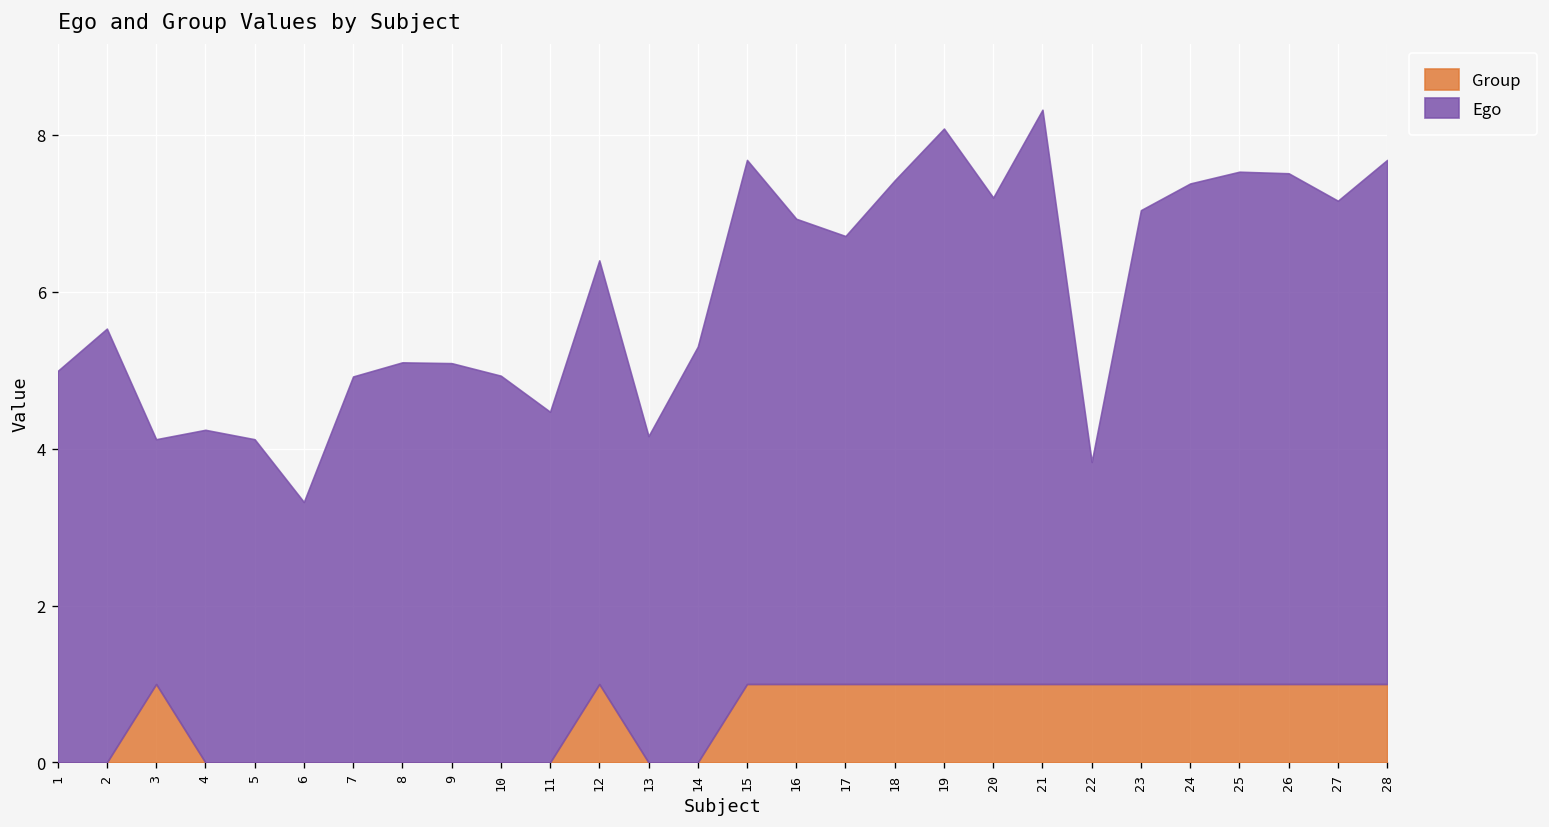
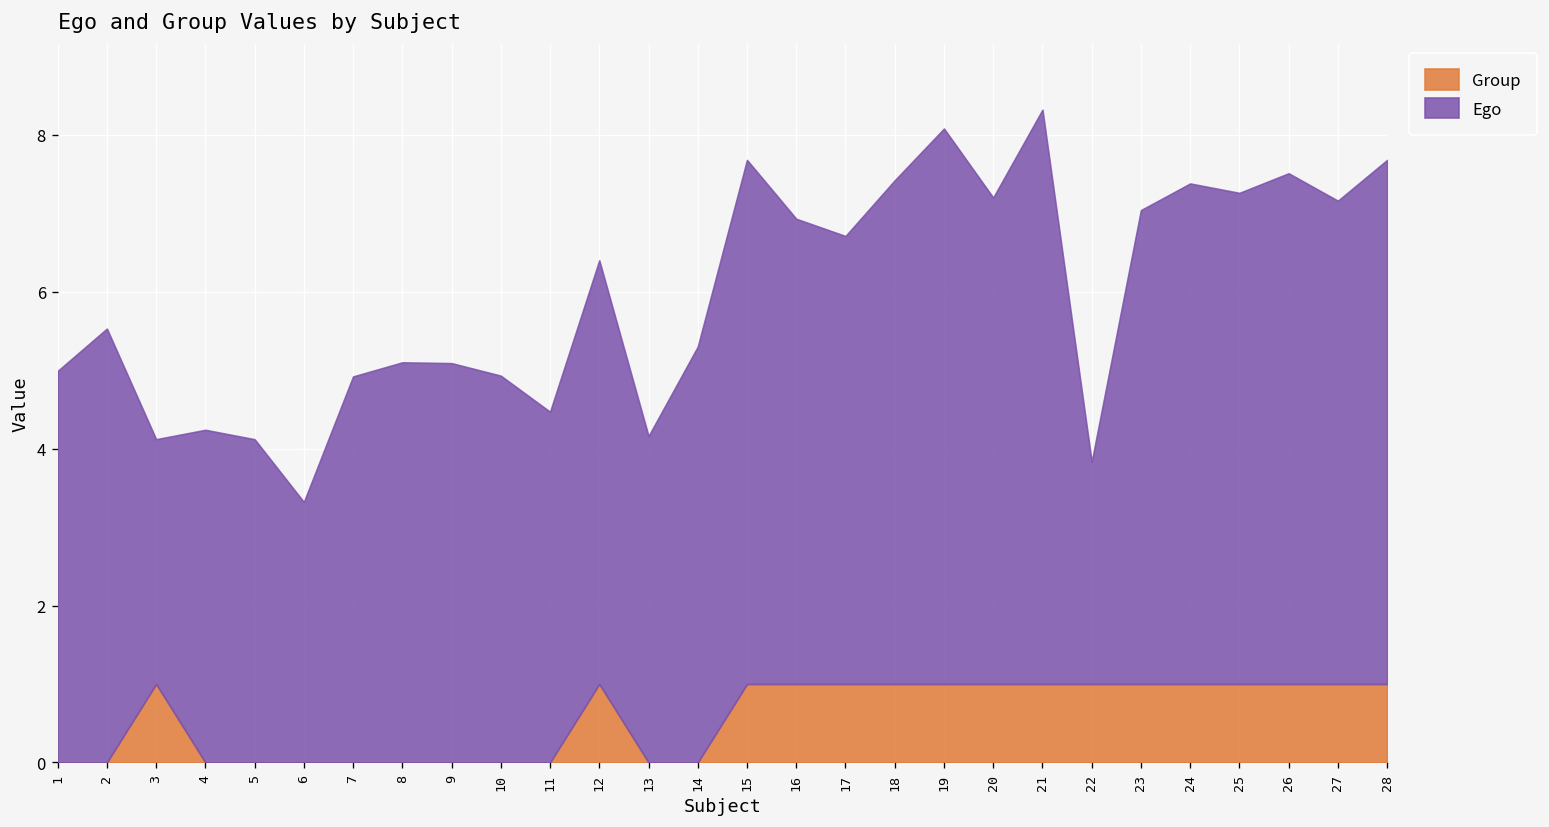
Ego, 25: 6.5 -> 6.3
